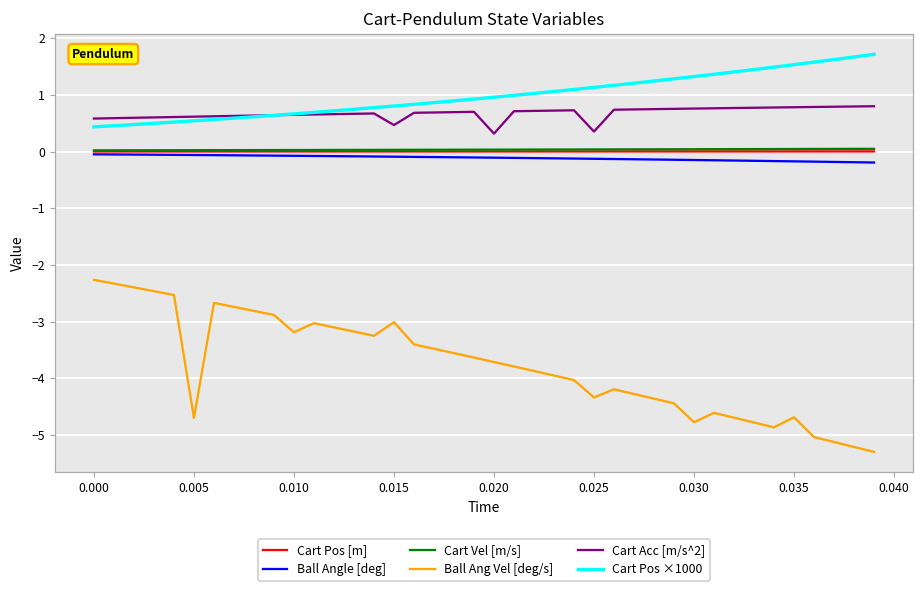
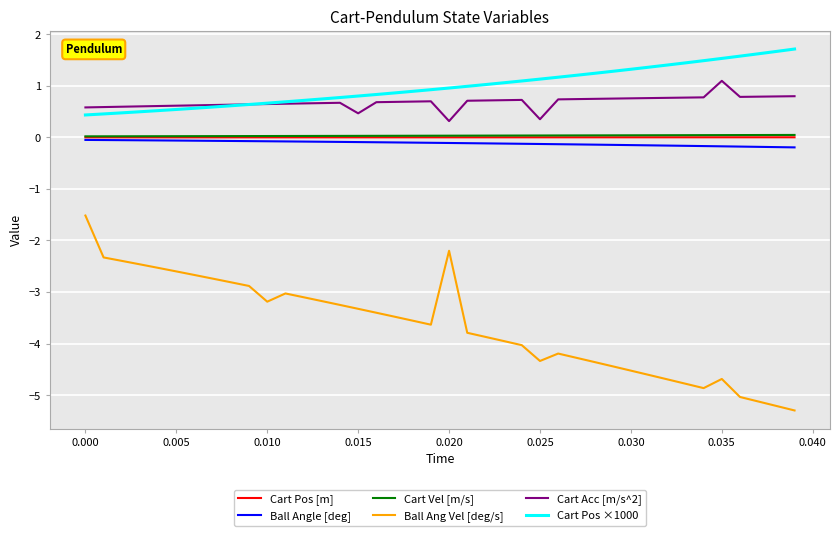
Ball Ang Vel [deg/s], 0.000: -2.3 -> -1.5
Ball Ang Vel [deg/s], 0.005: -4.7 -> -2.6
Ball Ang Vel [deg/s], 0.015: -3.0 -> -3.3
Ball Ang Vel [deg/s], 0.020: -3.7 -> -2.2
Ball Ang Vel [deg/s], 0.030: -4.8 -> -4.5
Cart Acc [m/s^2], 0.035: 0.8 -> 1.1
